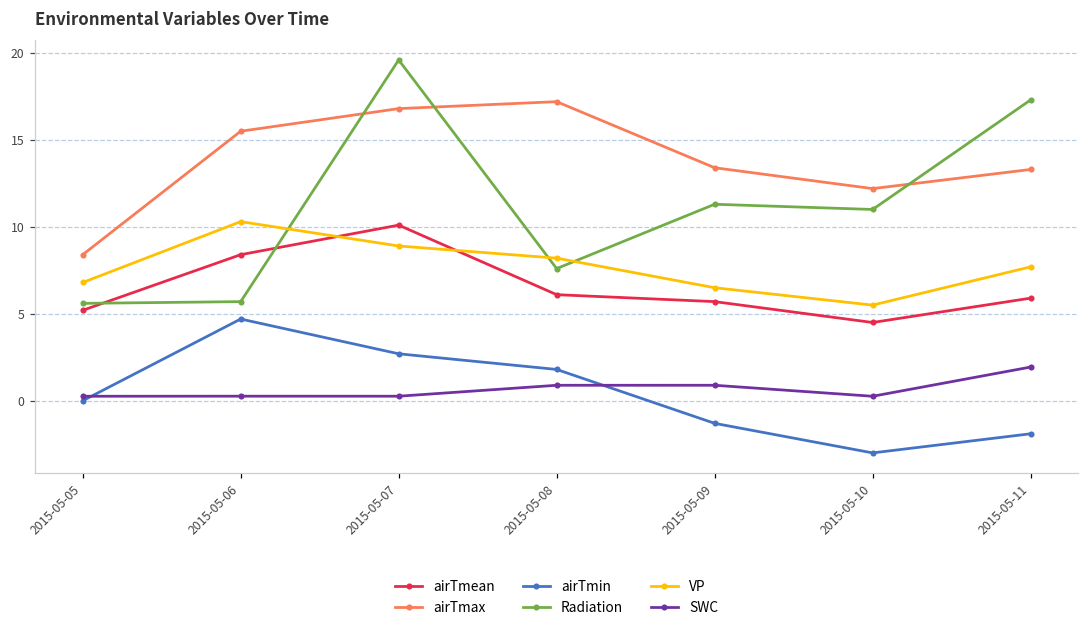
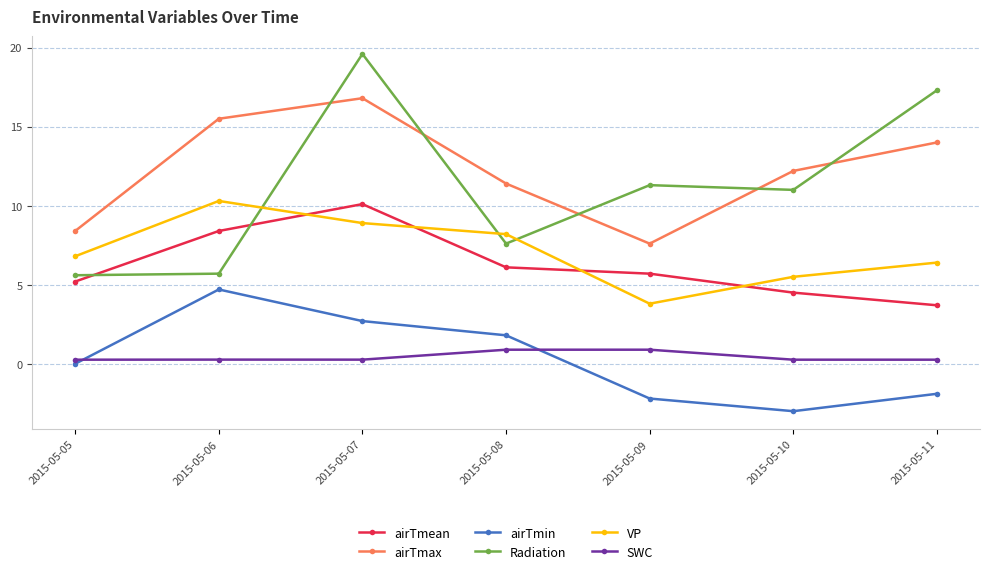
airTmax, 2015-05-08: 17.2 -> 11.4
airTmax, 2015-05-09: 13.4 -> 7.6
airTmin, 2015-05-09: -1.3 -> -2.2
VP, 2015-05-09: 6.5 -> 3.8
airTmean, 2015-05-11: 5.9 -> 3.7
airTmax, 2015-05-11: 13.3 -> 14.0
VP, 2015-05-11: 7.7 -> 6.4
SWC, 2015-05-11: 1.9 -> 0.3
